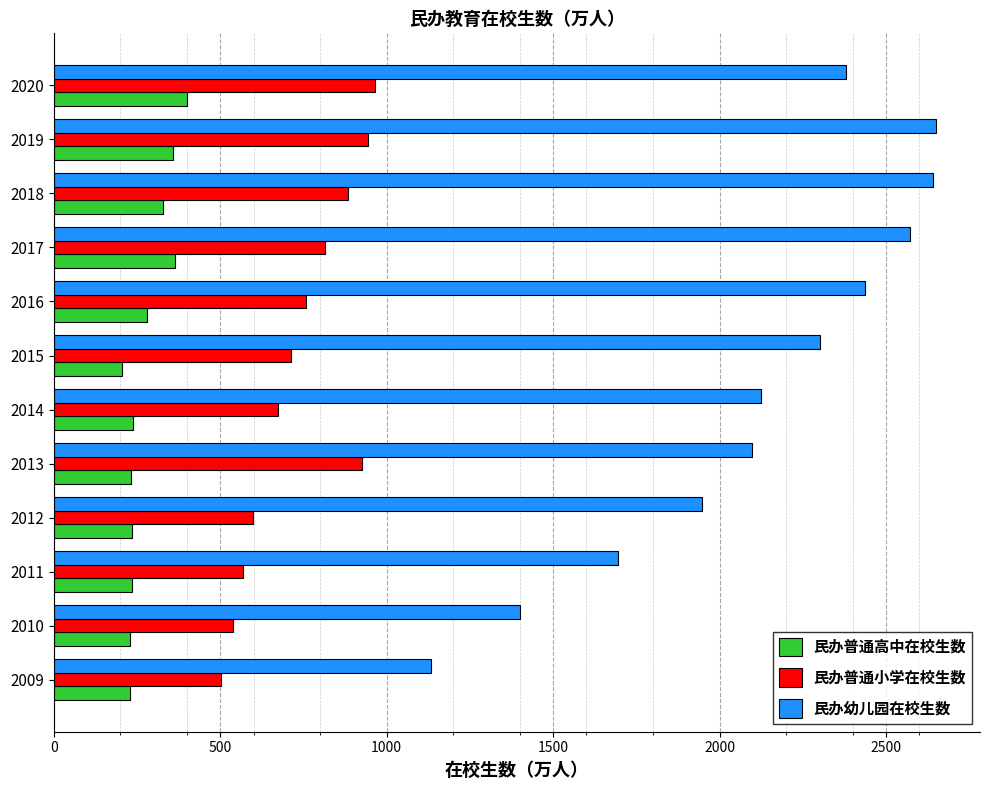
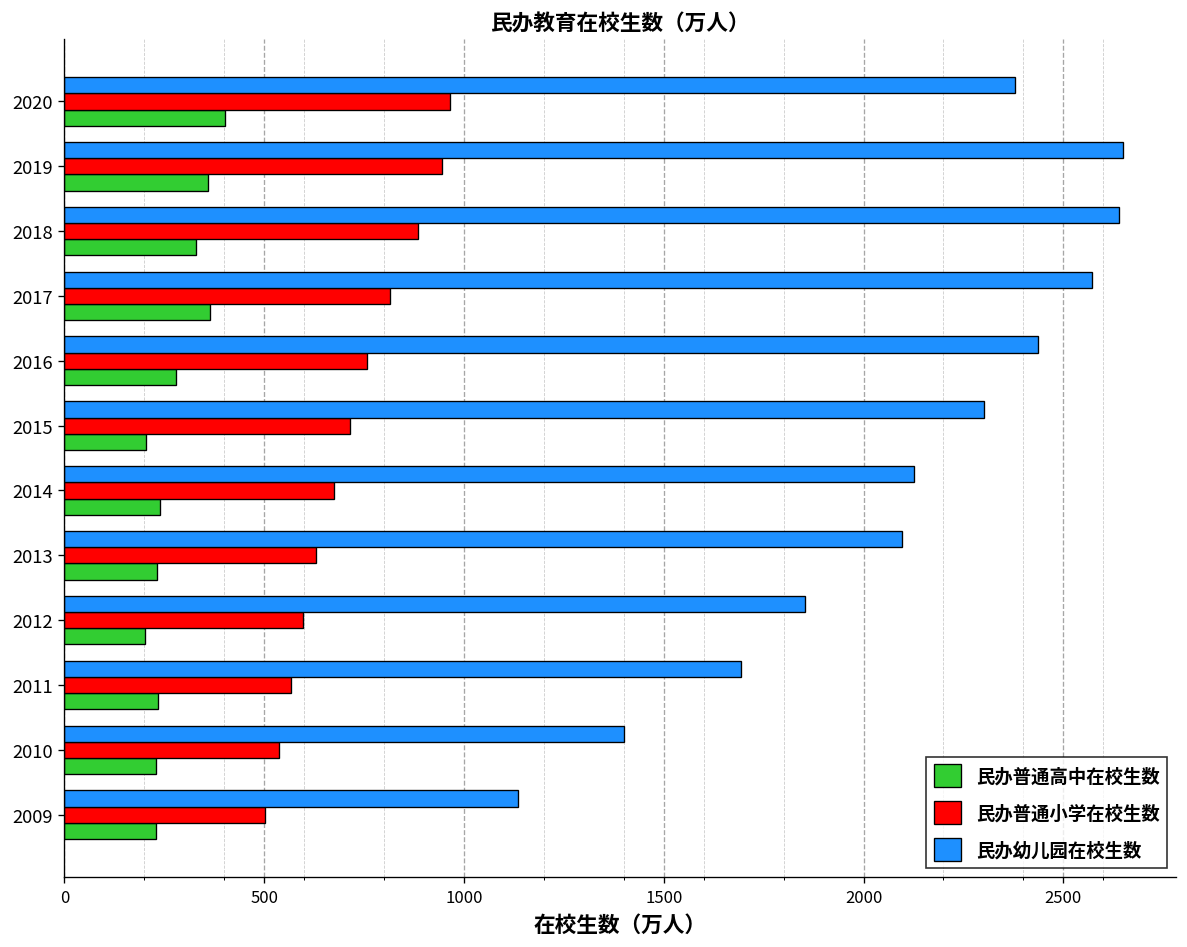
民办普通小学在校生数, 2013: 920 -> 630
民办幼儿园在校生数, 2012: 1950 -> 1850
民办普通高中在校生数, 2012: 230 -> 200
